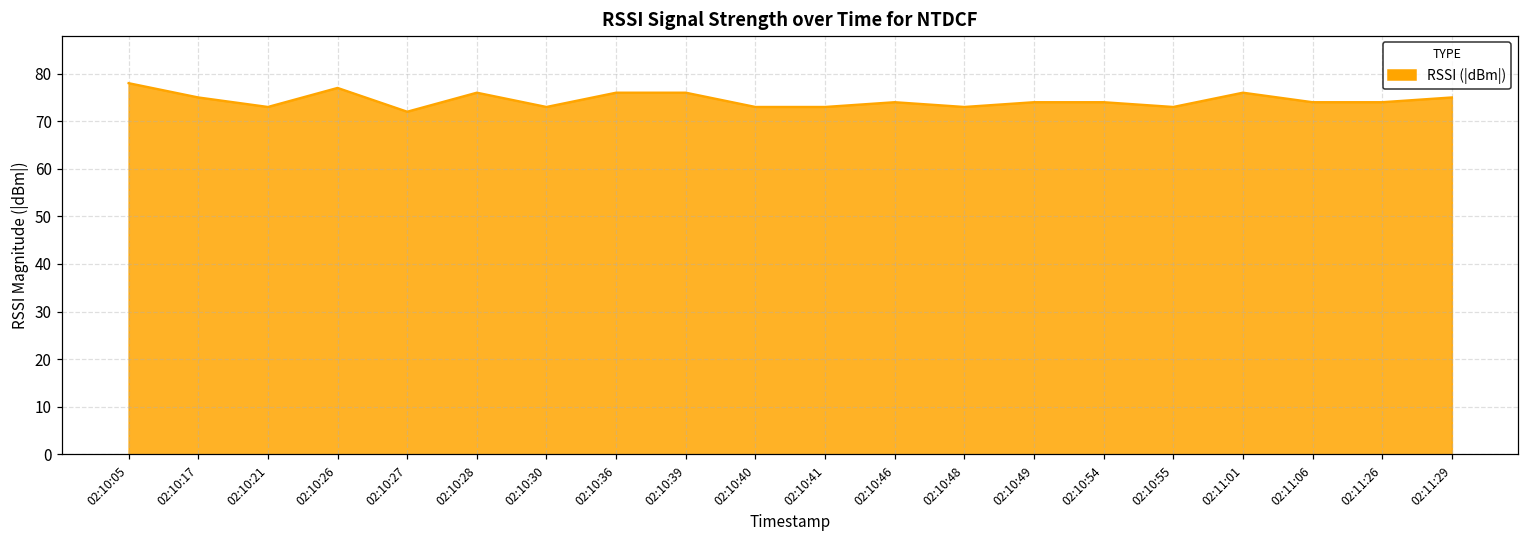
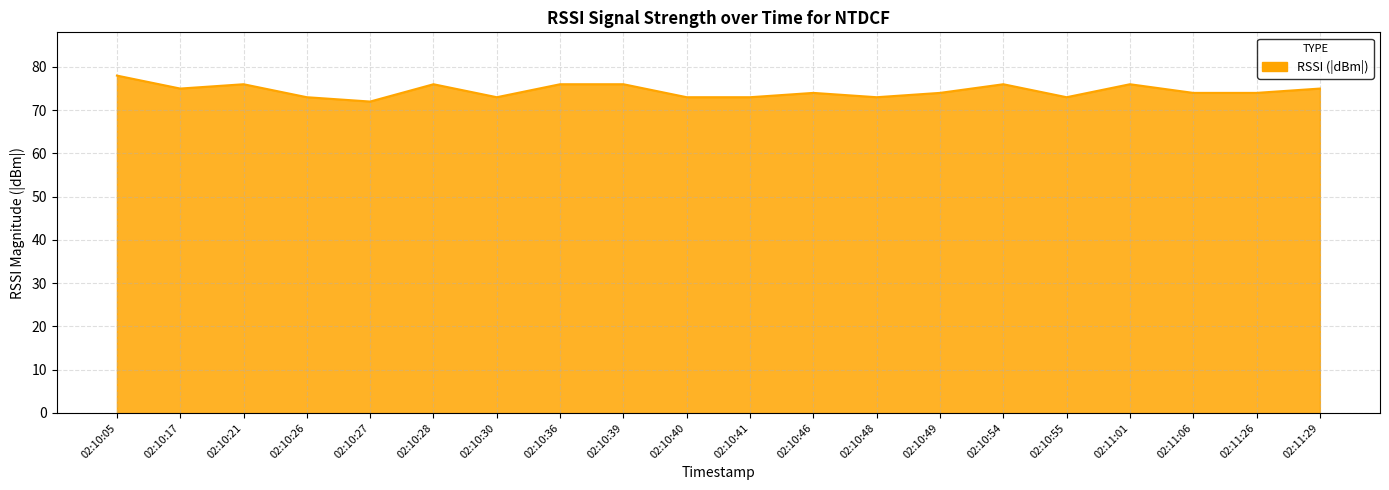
02:10:21: 73 -> 76
02:10:26: 77 -> 73
02:10:54: 74 -> 76
